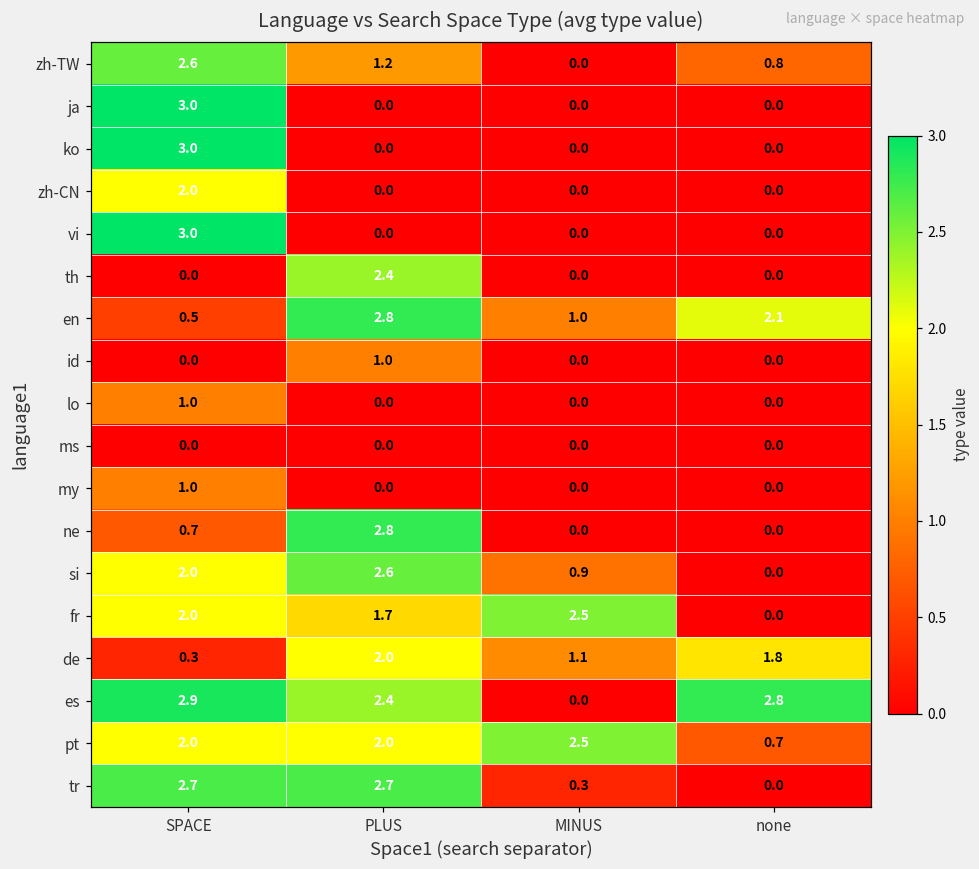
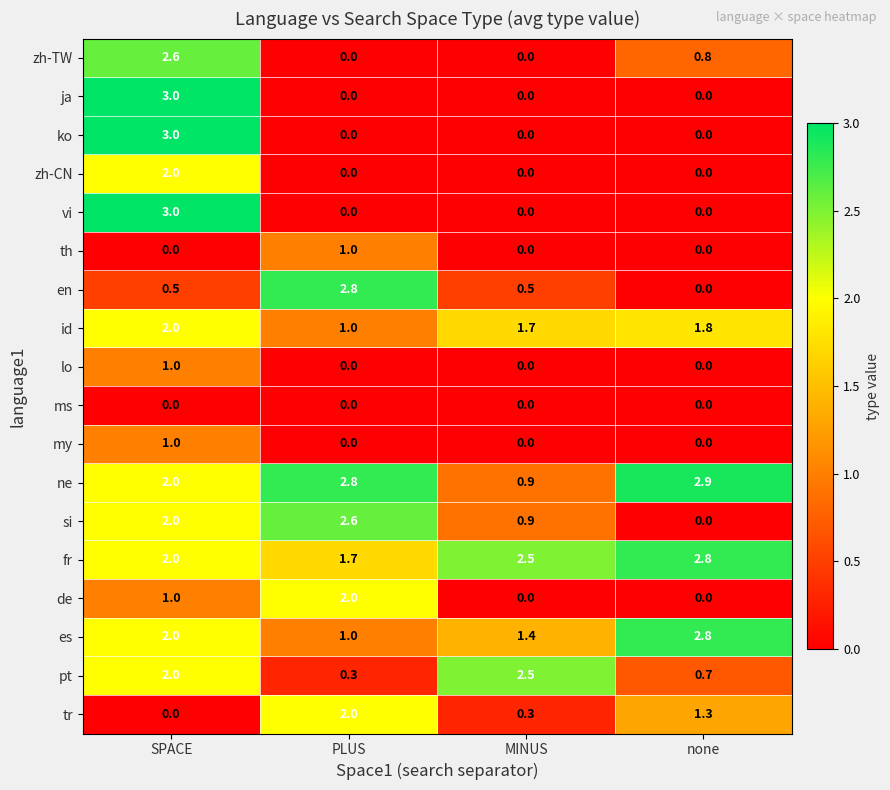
zh-TW, PLUS: 1.2 -> 0.0
th, PLUS: 2.4 -> 1.0
en, MINUS: 1.0 -> 0.5
en, none: 2.1 -> 0.0
id, SPACE: 0.0 -> 2.0
id, MINUS: 0.0 -> 1.7
id, none: 0.0 -> 1.8
ne, SPACE: 0.7 -> 2.0
ne, MINUS: 0.0 -> 0.9
ne, none: 0.0 -> 2.9
fr, none: 0.0 -> 2.8
de, SPACE: 0.3 -> 1.0
de, MINUS: 1.1 -> 0.0
de, none: 1.8 -> 0.0
es, SPACE: 2.9 -> 2.0
es, PLUS: 2.4 -> 1.0
es, MINUS: 0.0 -> 1.4
pt, PLUS: 2.0 -> 0.3
tr, SPACE: 2.7 -> 0.0
tr, PLUS: 2.7 -> 2.0
tr, none: 0.0 -> 1.3
